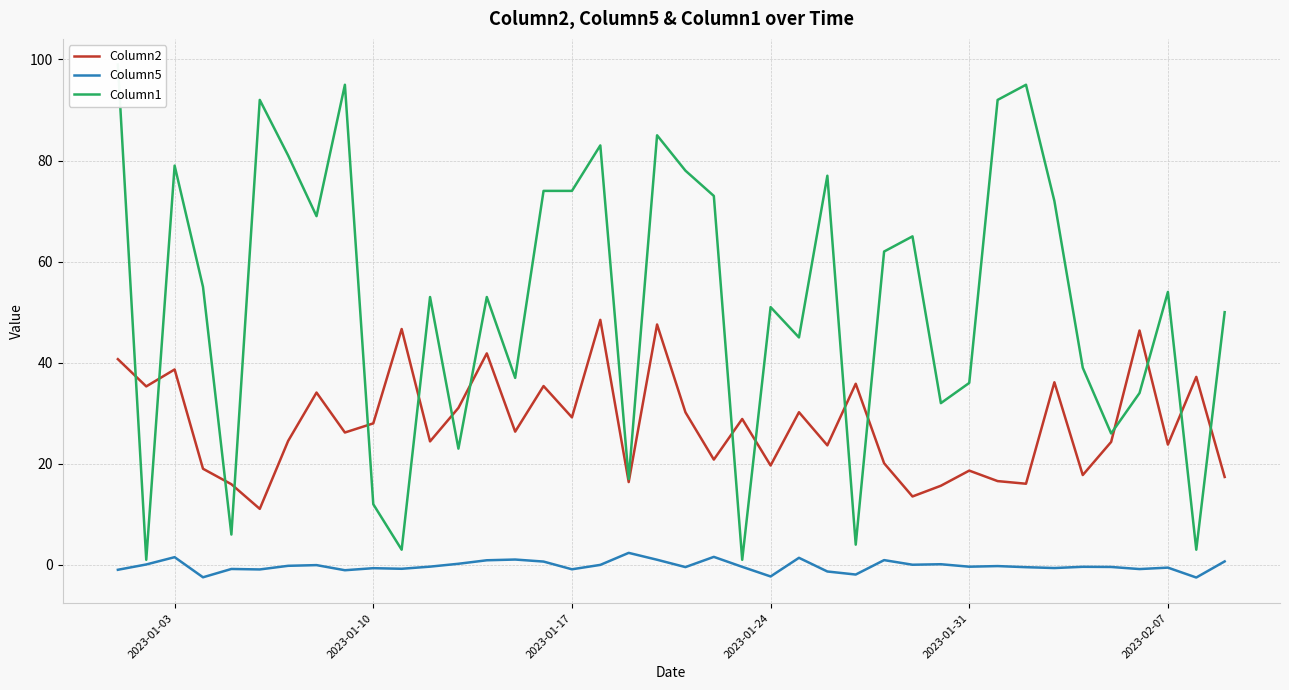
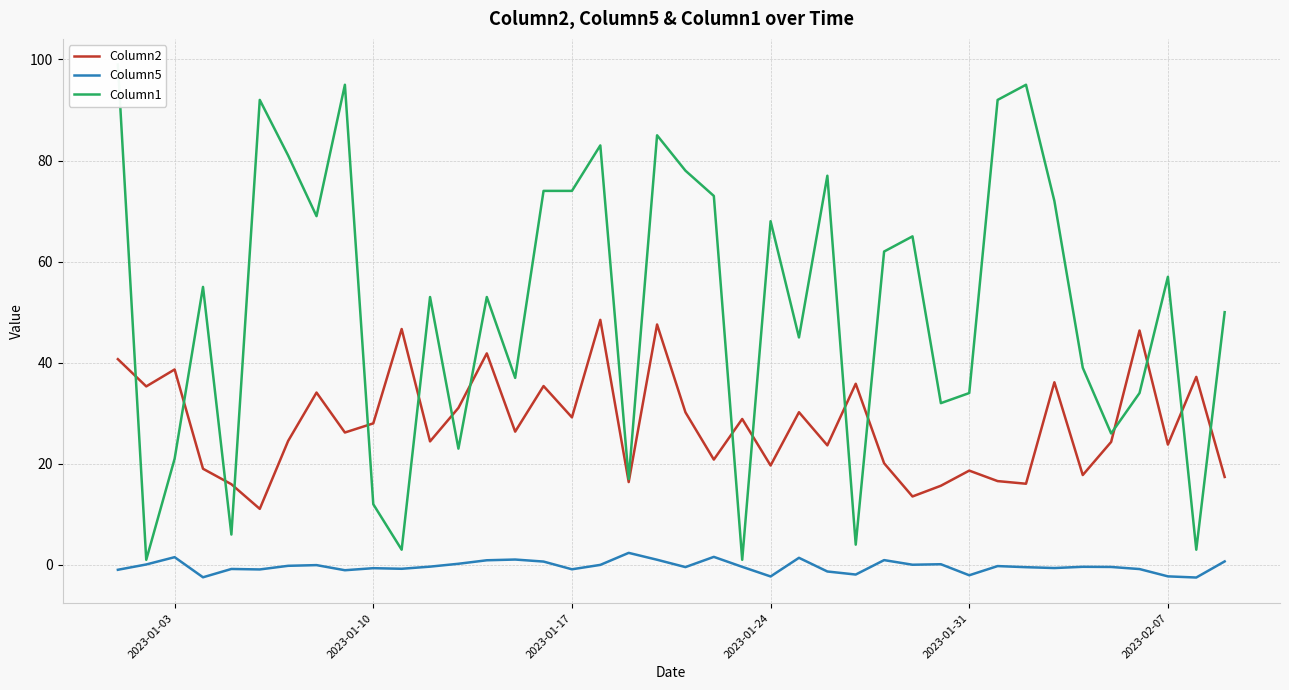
Column1, 2023-01-03: 79 -> 21
Column1, 2023-01-24: 51 -> 68
Column5, 2023-01-31: 0 -> -2
Column1, 2023-01-31: 36 -> 34
Column5, 2023-02-07: -1 -> -2
Column1, 2023-02-07: 54 -> 57
